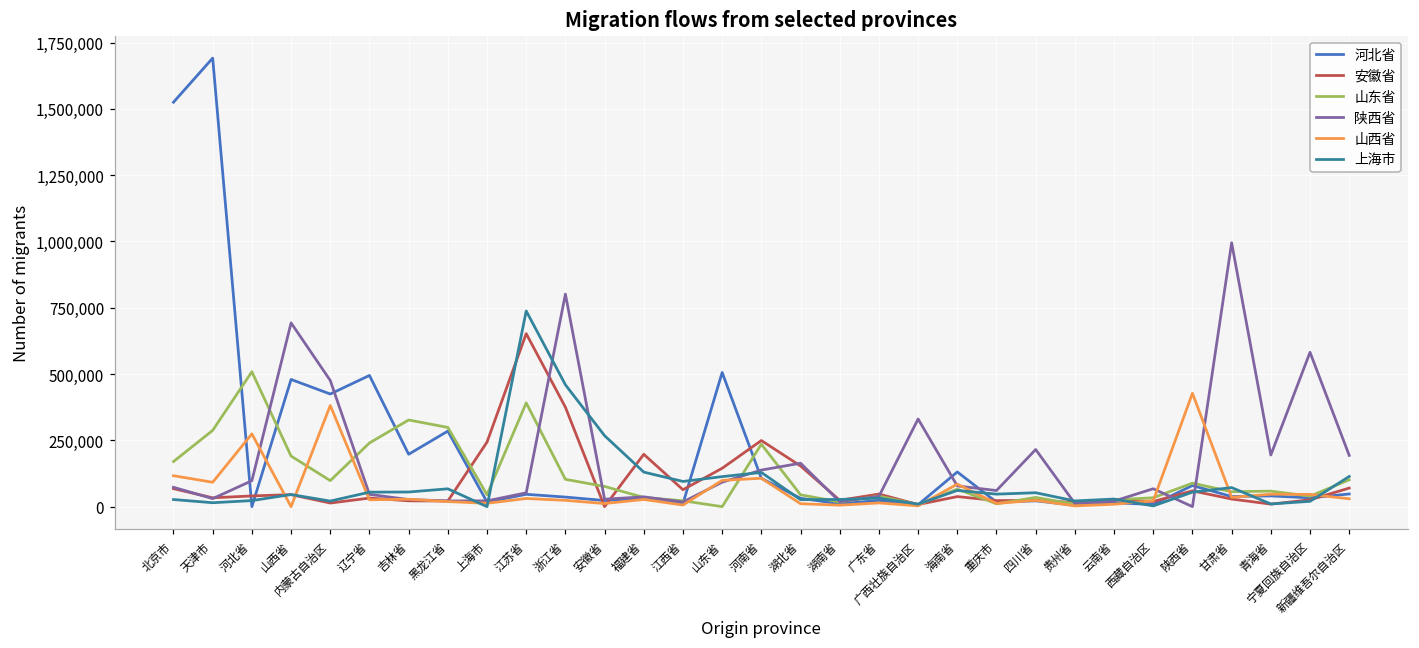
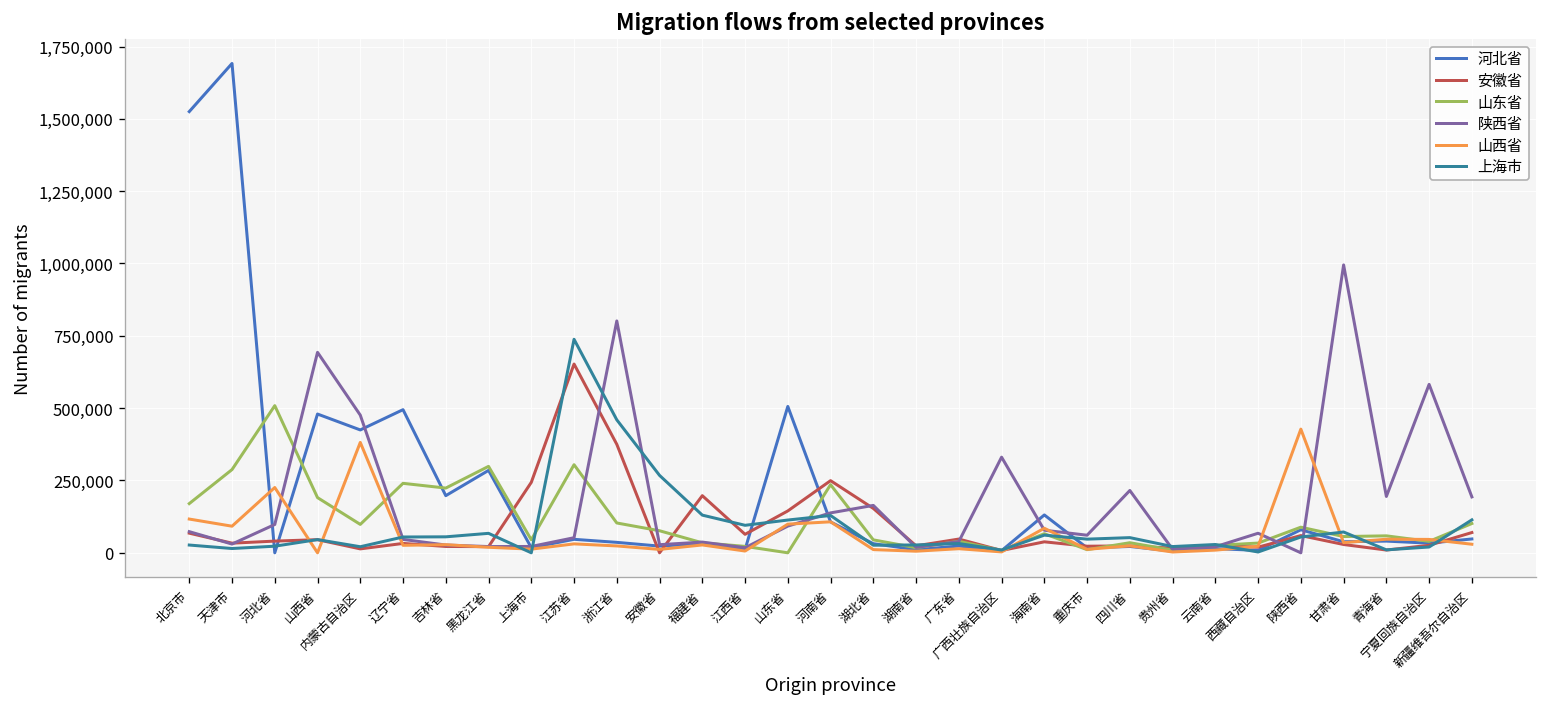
山西省, 河北省: 270,000 -> 230,000
山东省, 吉林省: 330,000 -> 220,000
山东省, 江苏省: 390,000 -> 300,000
